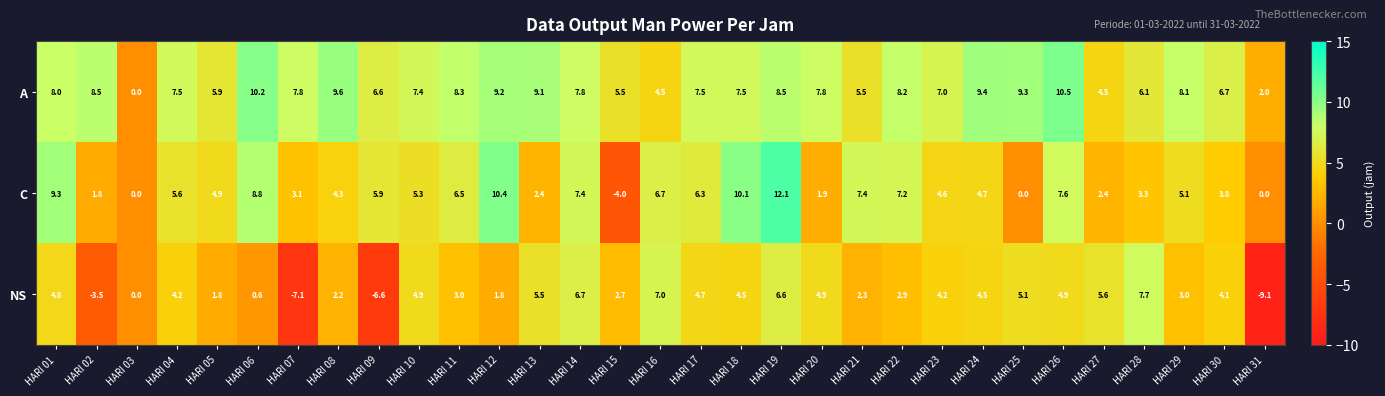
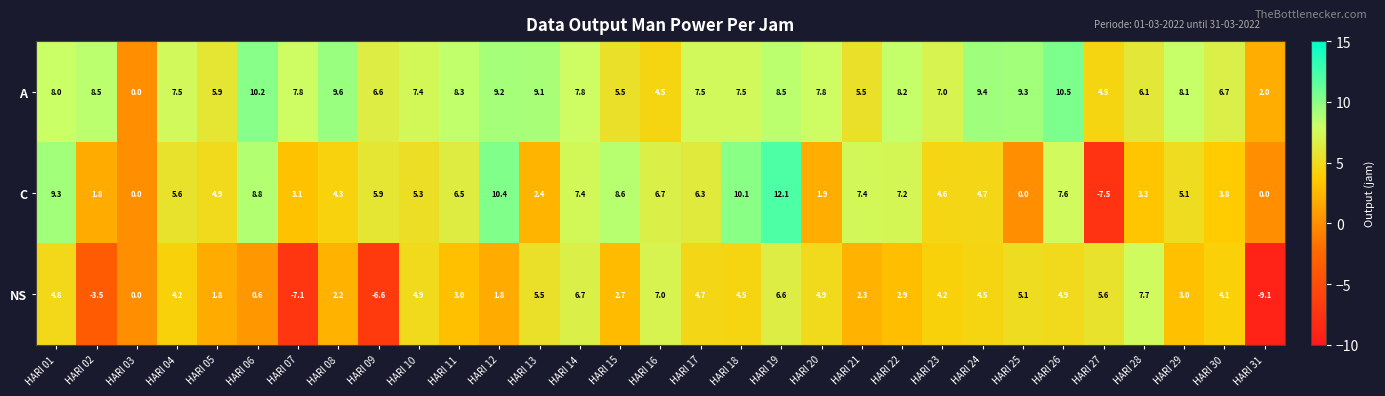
C, HARI 15: -4.0 -> 8.6
C, HARI 27: 2.4 -> -7.5
